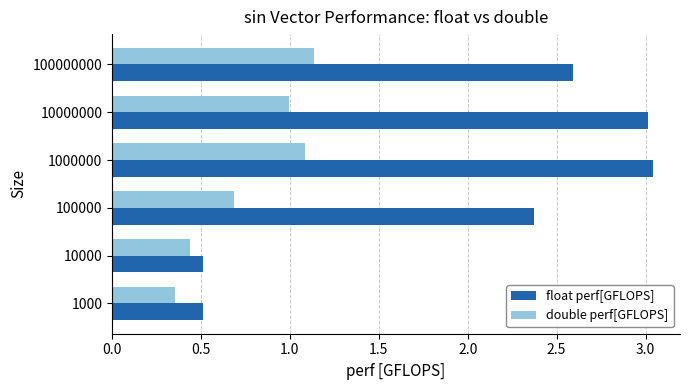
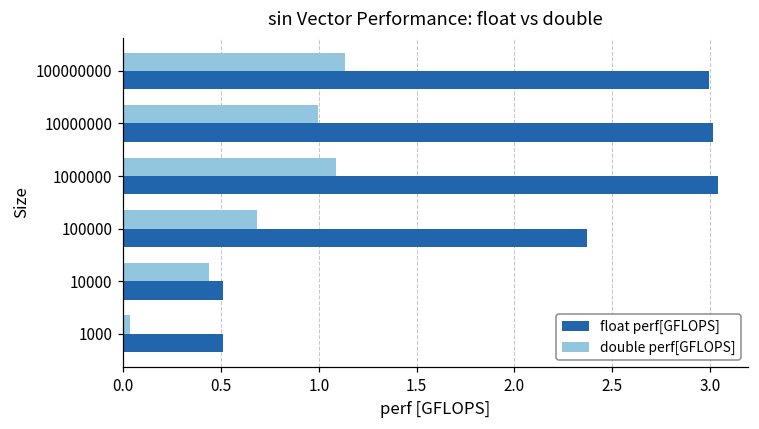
float perf[GFLOPS], 100000000: 2.59 -> 3.00
double perf[GFLOPS], 1000: 0.35 -> 0.04
